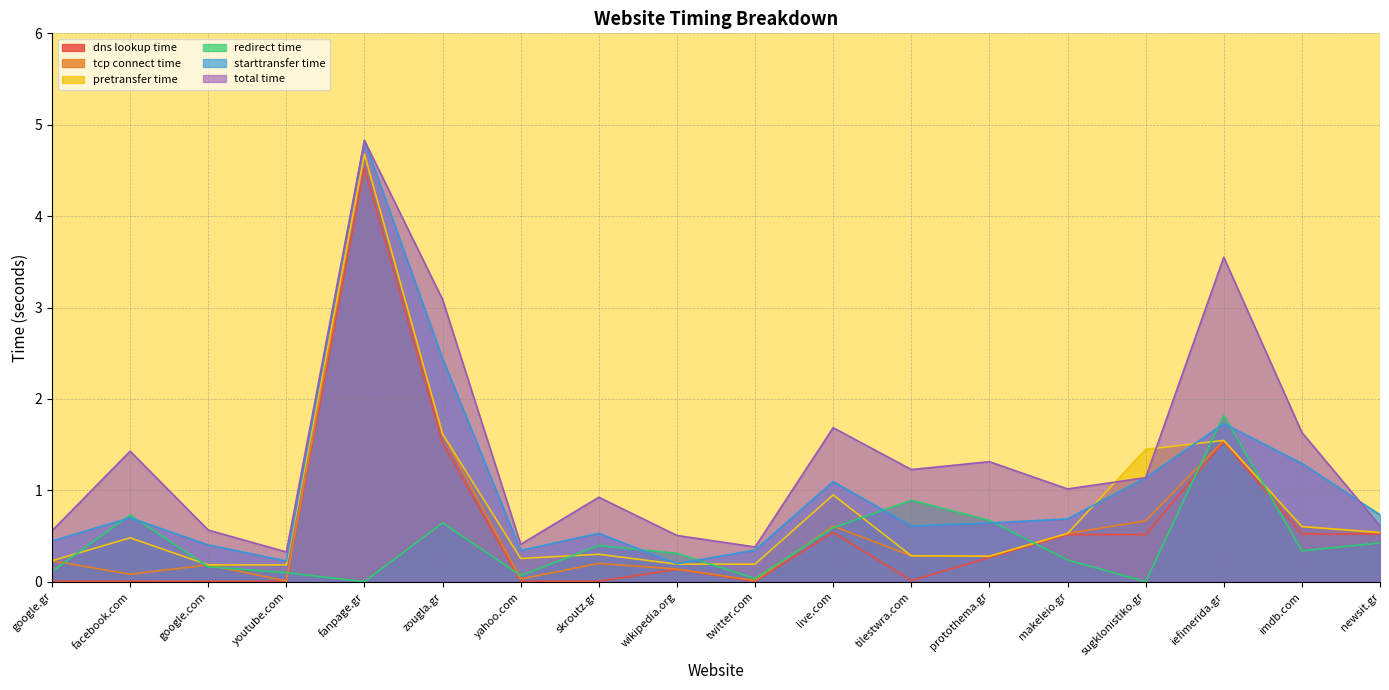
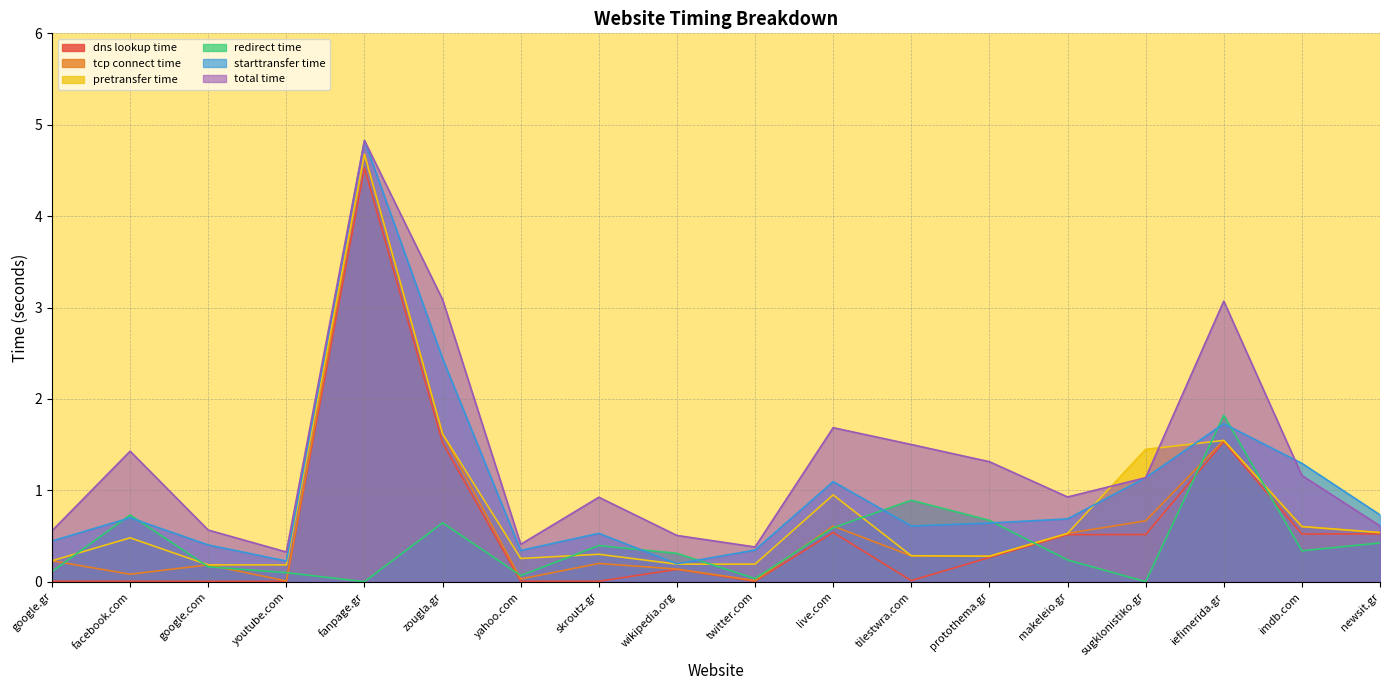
total time, tilestwra.com: 1.2 -> 1.5
total time, makeleio.gr: 1.0 -> 0.9
total time, iefimerida.gr: 3.6 -> 3.1
total time, imdb.com: 1.6 -> 1.2
